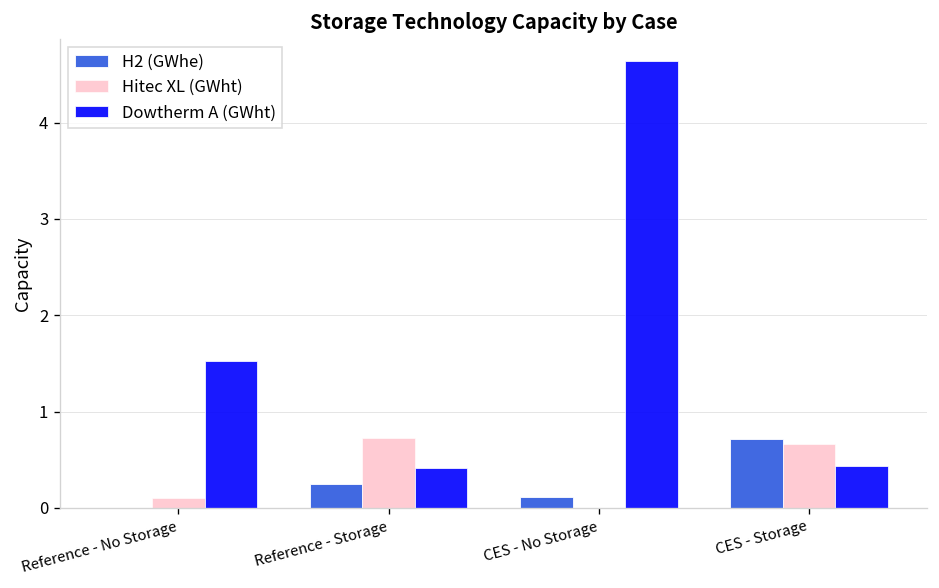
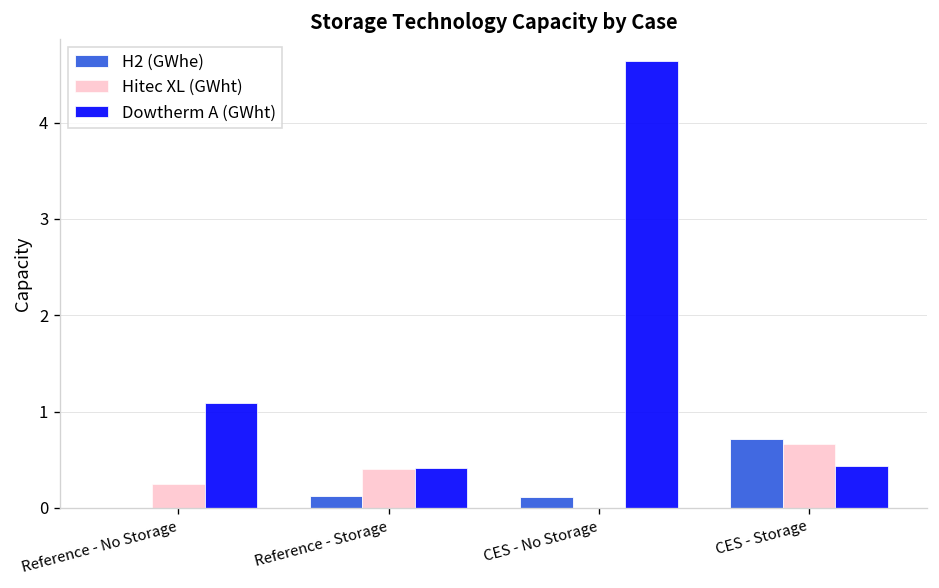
Hitec XL (GWht), Reference - No Storage: 0.1 -> 0.3
Dowtherm A (GWht), Reference - No Storage: 1.5 -> 1.1
H2 (GWhe), Reference - Storage: 0.2 -> 0.1
Hitec XL (GWht), Reference - Storage: 0.7 -> 0.4
